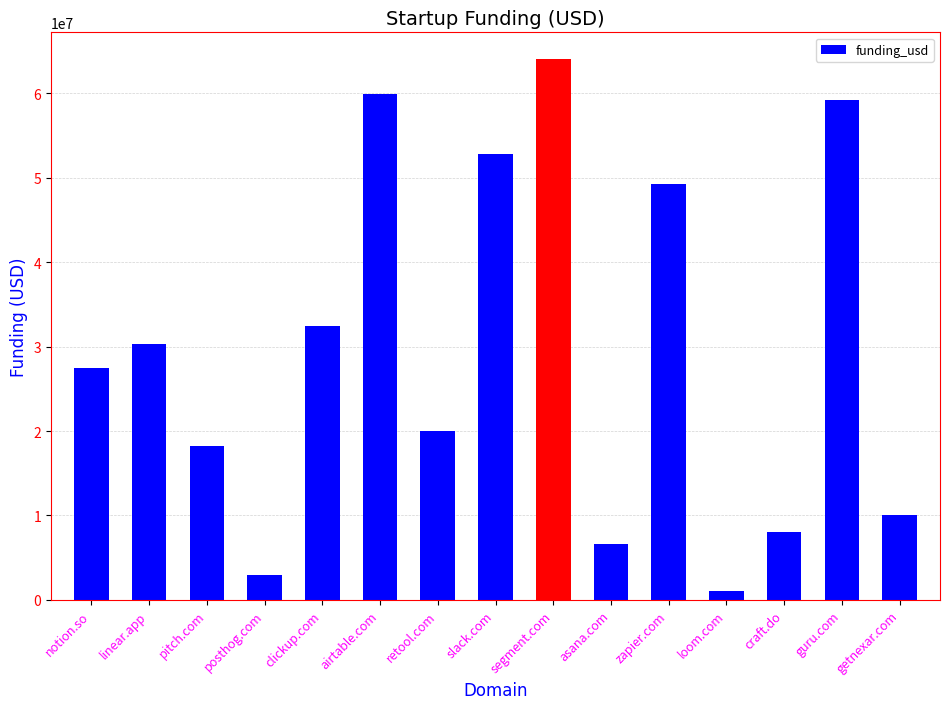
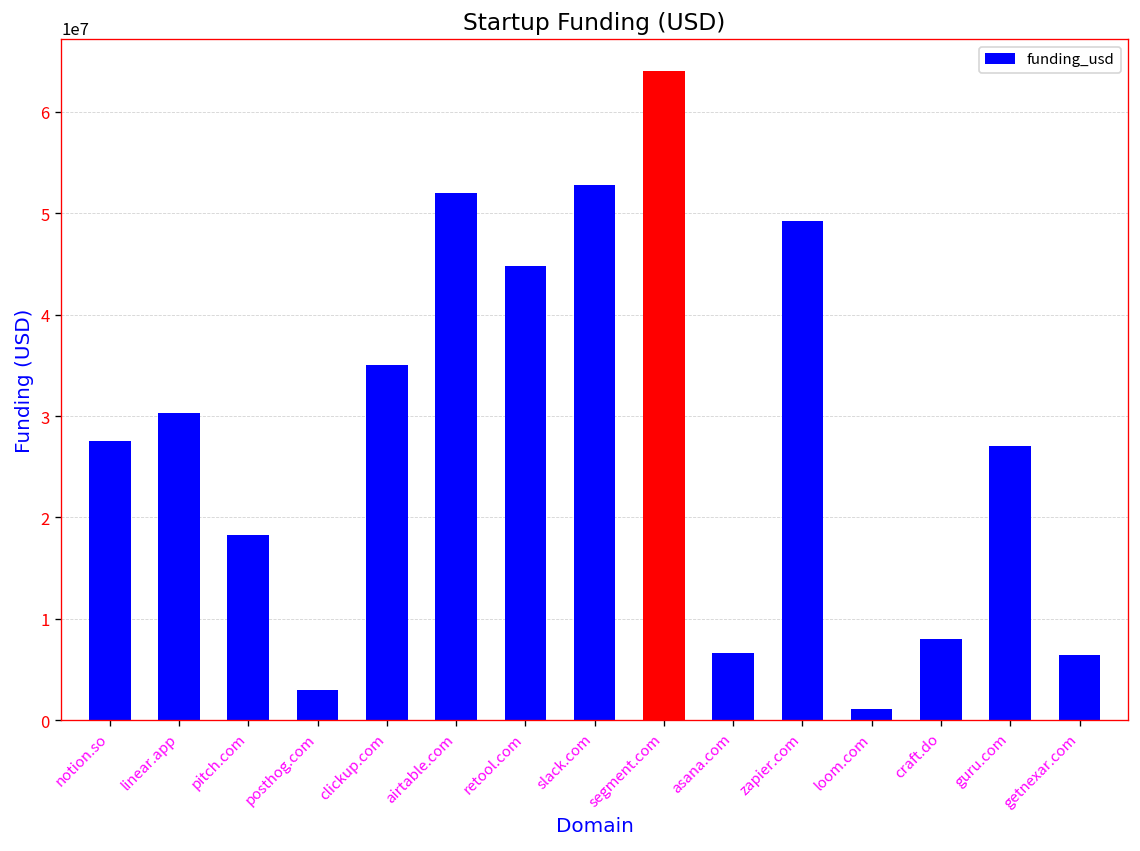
clickup.com: 32000000 -> 35000000
airtable.com: 60000000 -> 52000000
retool.com: 20000000 -> 45000000
guru.com: 59000000 -> 27000000
getnexar.com: 10000000 -> 6000000
